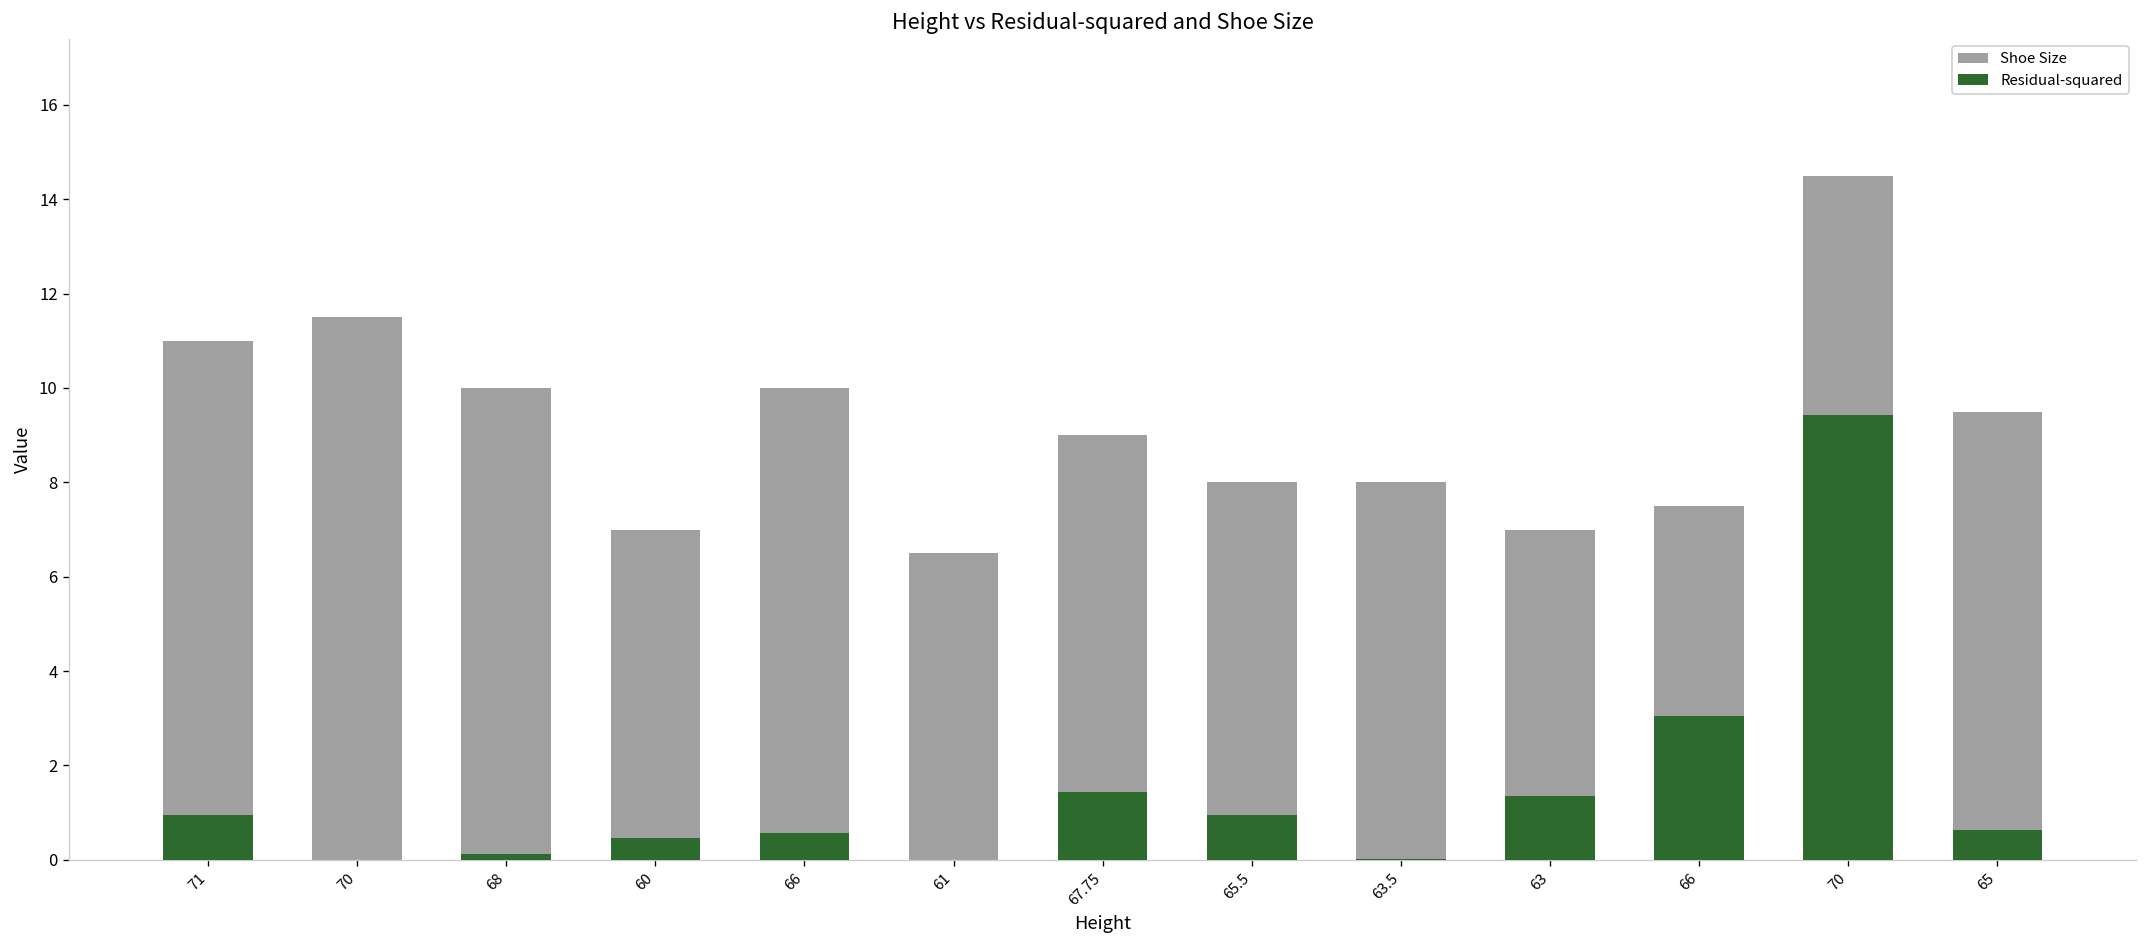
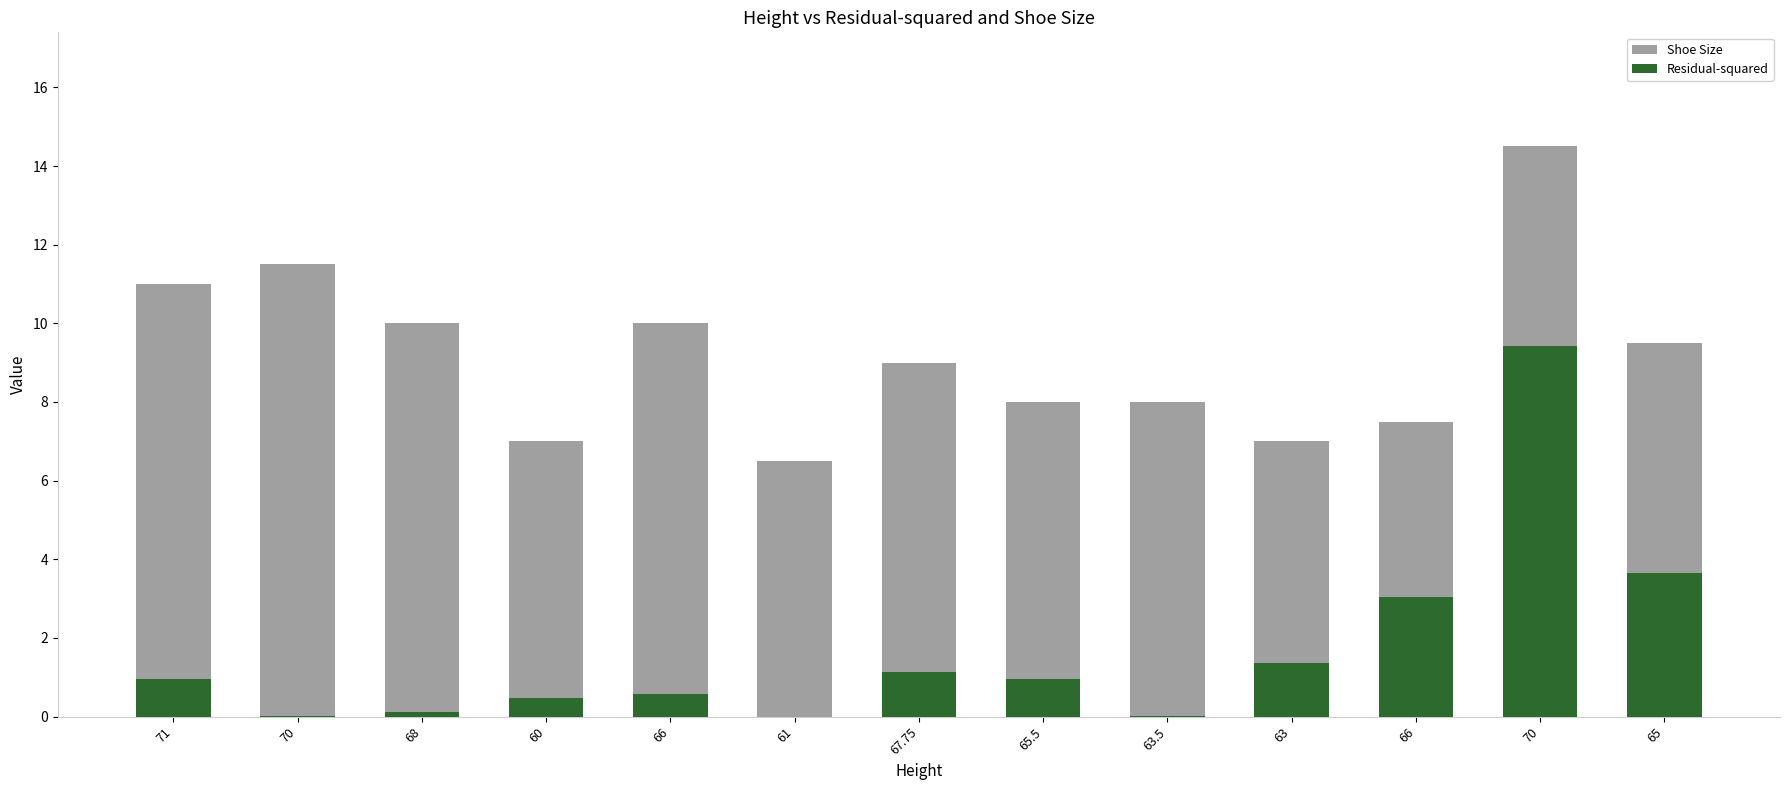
Residual-squared, 67.75: 1.4 -> 1.1
Residual-squared, 65: 0.6 -> 3.6
